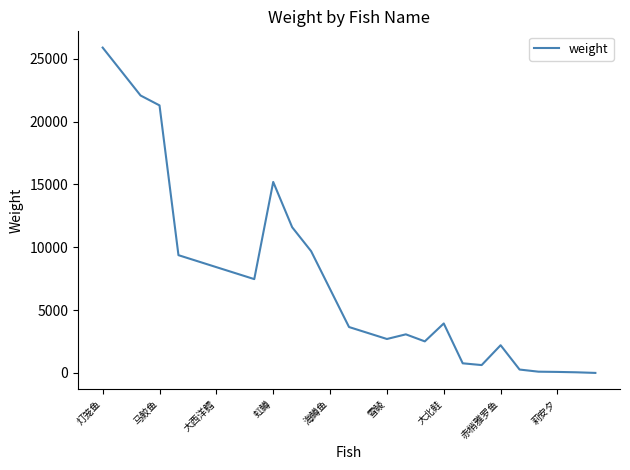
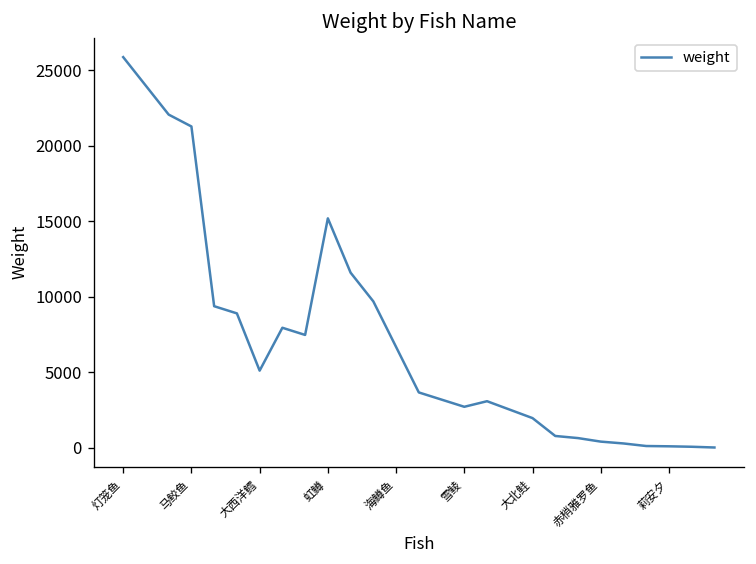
大西洋鳕: 8400 -> 5100
大北鲑: 3900 -> 2000
赤梢雅罗鱼: 2200 -> 400
